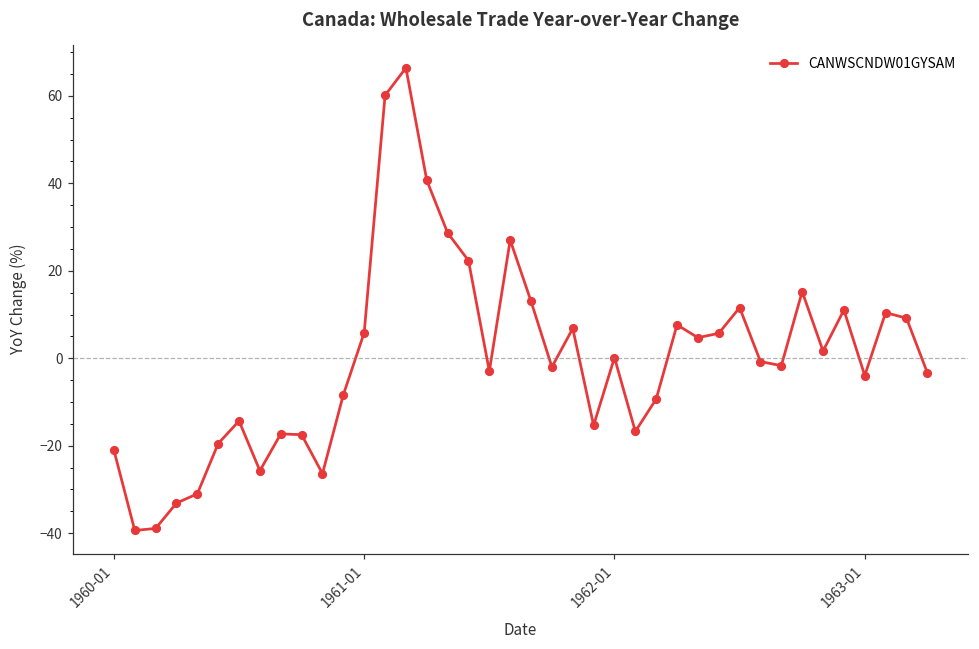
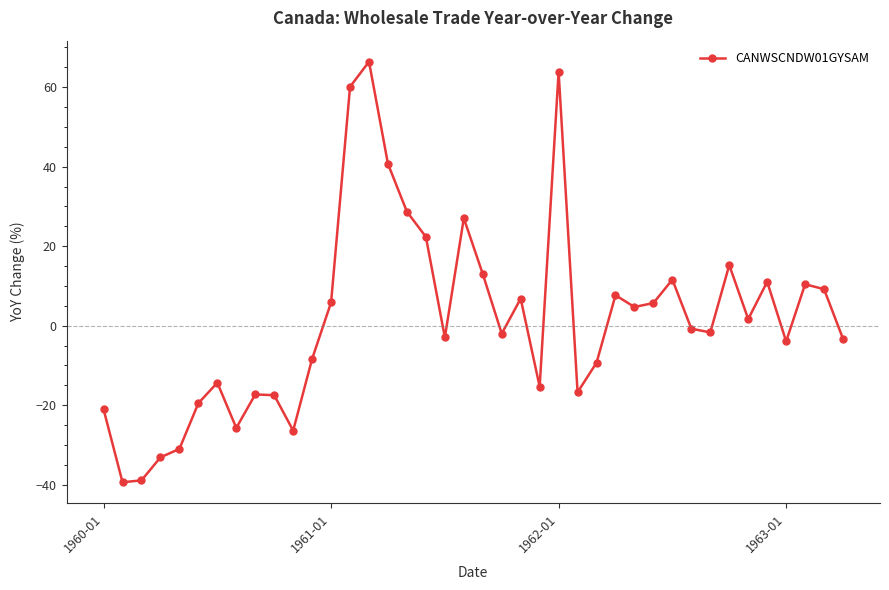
1962-01: 0 -> 64
